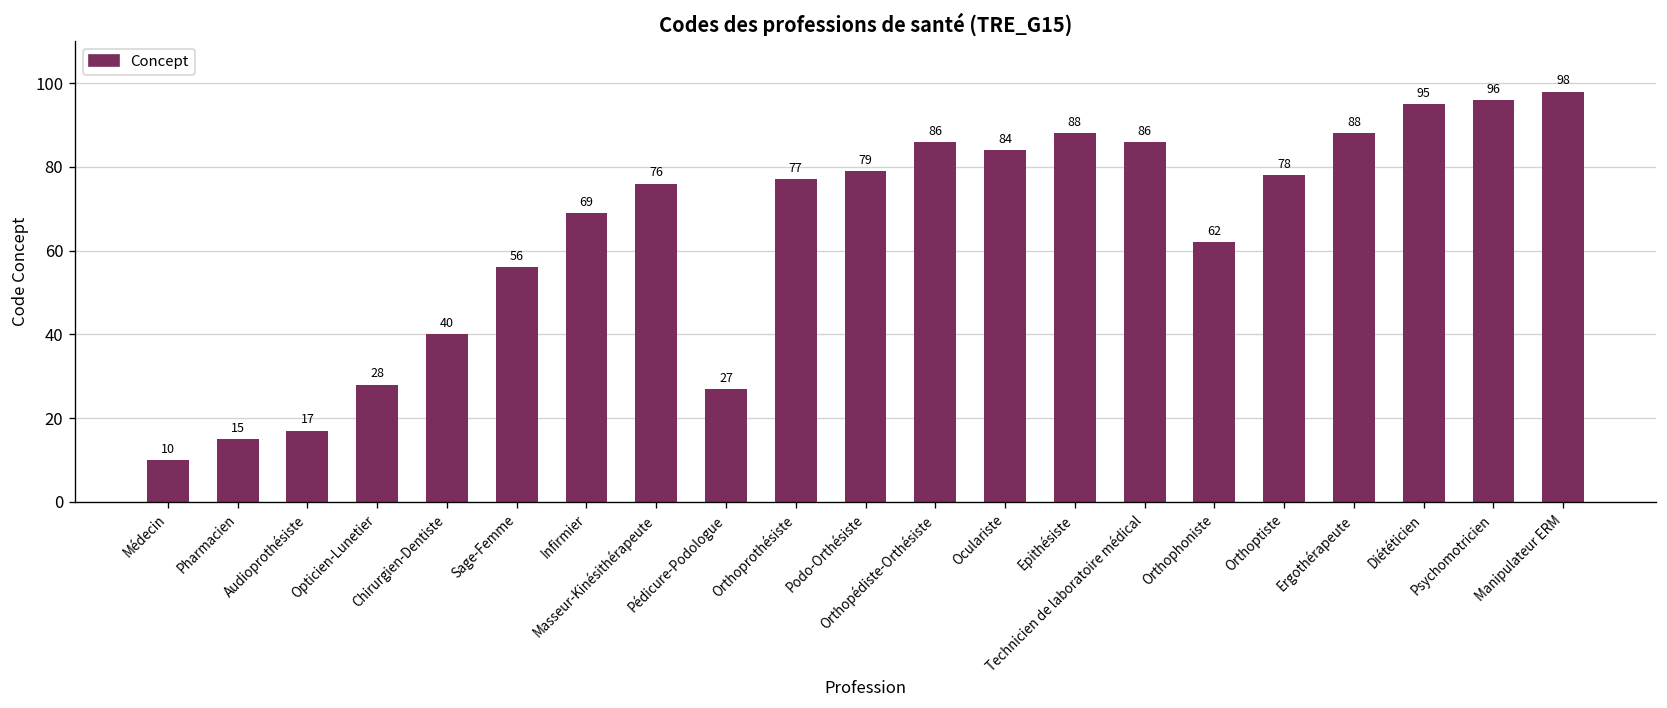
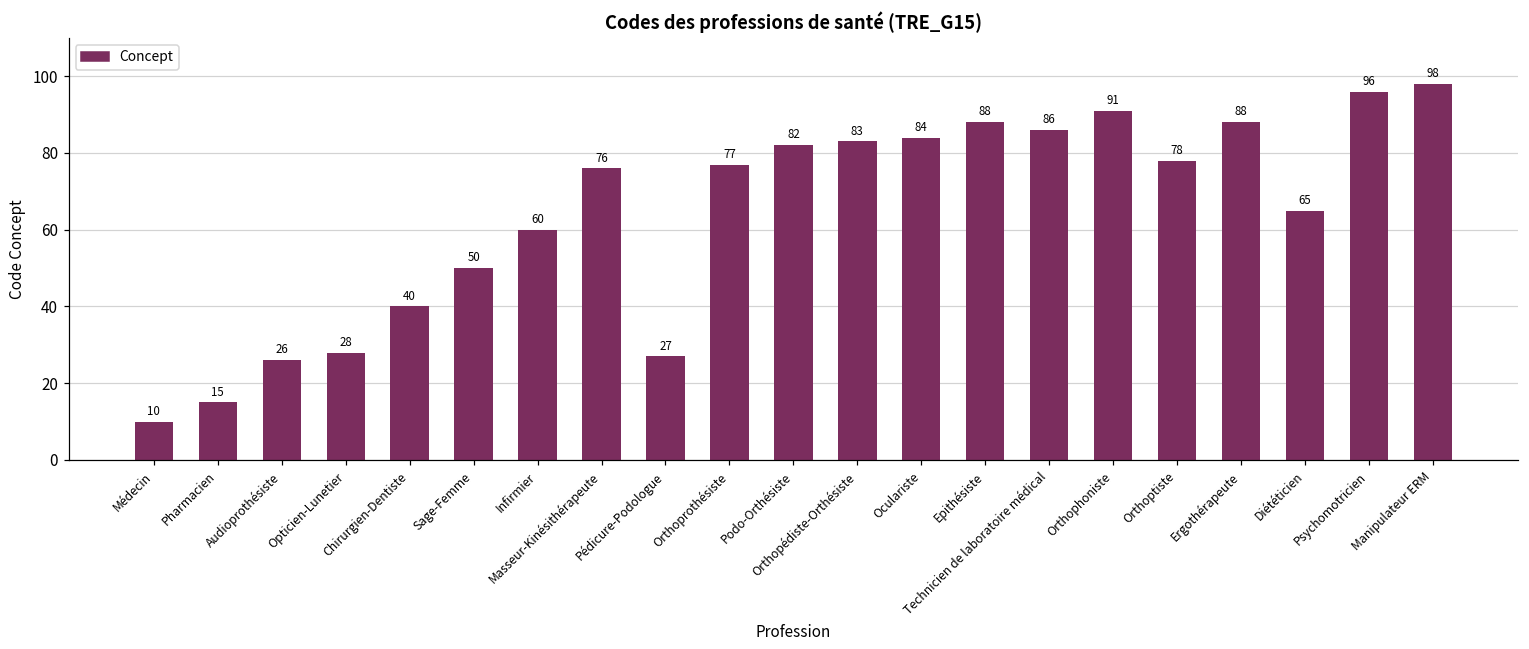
Audioprothésiste: 17 -> 26
Sage-Femme: 56 -> 50
Infirmier: 69 -> 60
Podo-Orthésiste: 79 -> 82
Orthopédiste-Orthésiste: 86 -> 83
Orthophoniste: 62 -> 91
Diététicien: 95 -> 65
